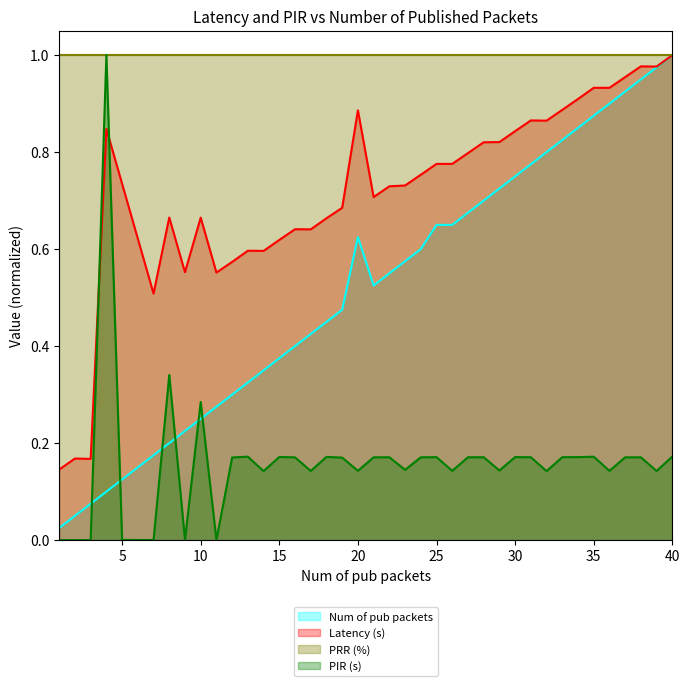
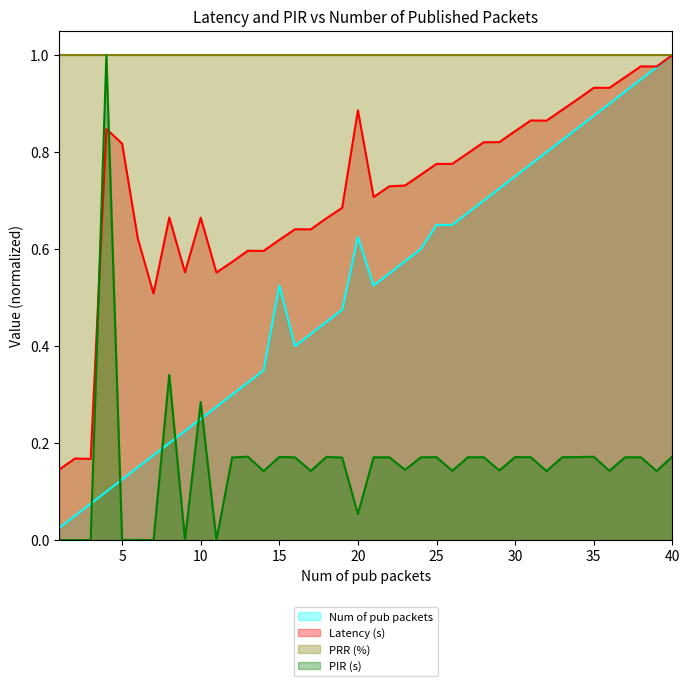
Latency (s), 5: 0.73 -> 0.82
Num of pub packets, 15: 0.38 -> 0.53
PIR (s), 20: 0.14 -> 0.05
